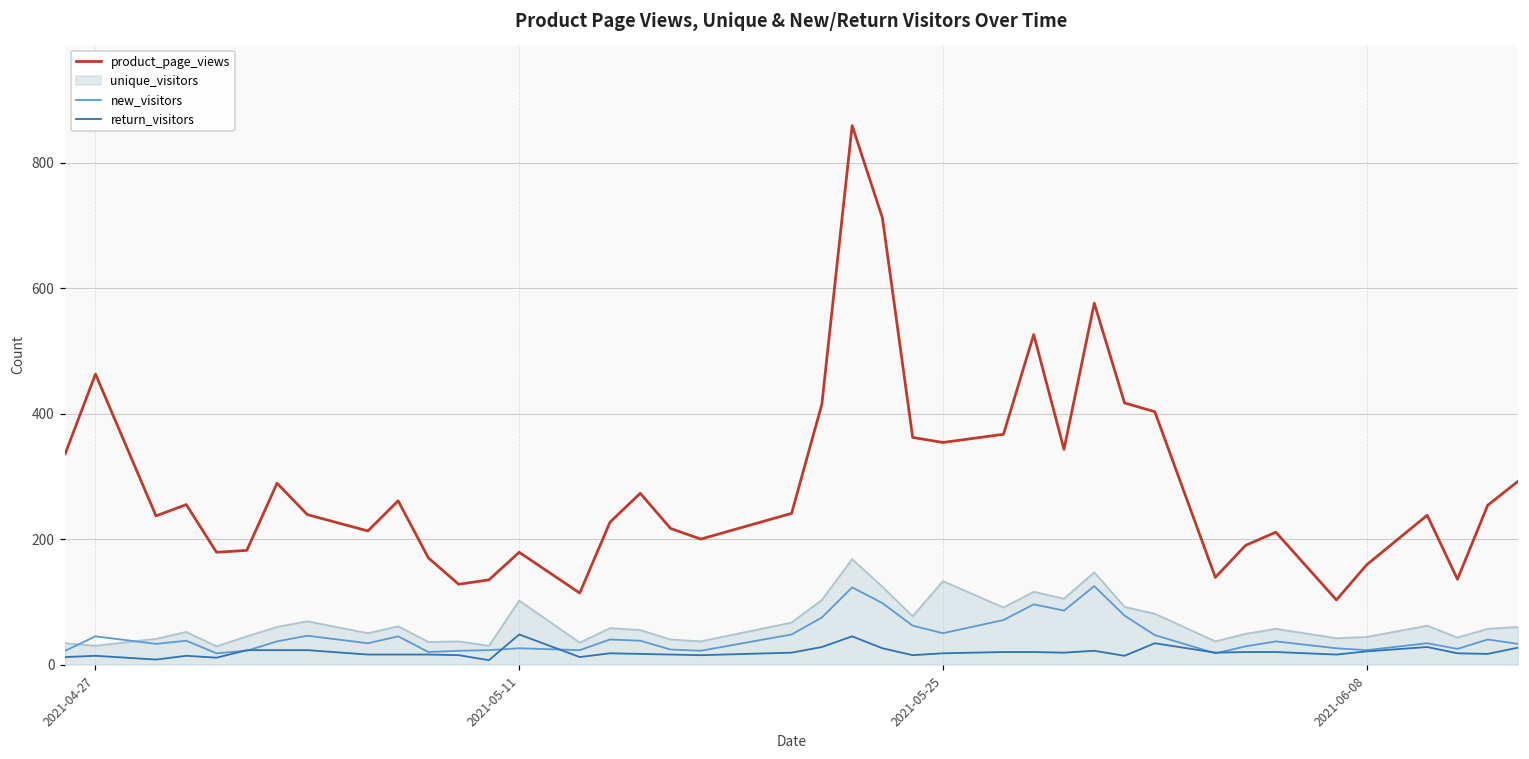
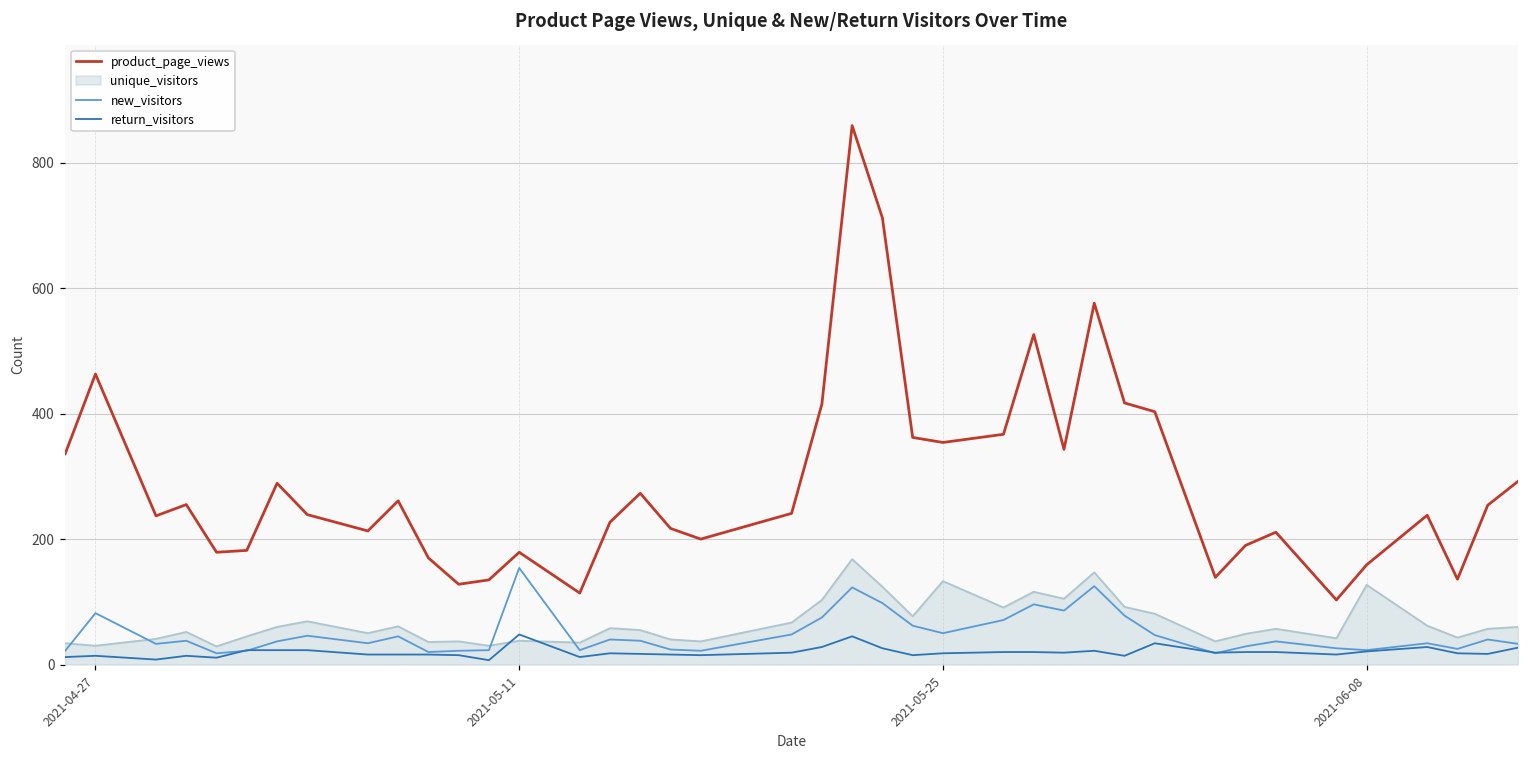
new_visitors, 2021-04-27: 50 -> 80
unique_visitors, 2021-05-11: 100 -> 40
new_visitors, 2021-05-11: 30 -> 150
unique_visitors, 2021-06-08: 40 -> 130
